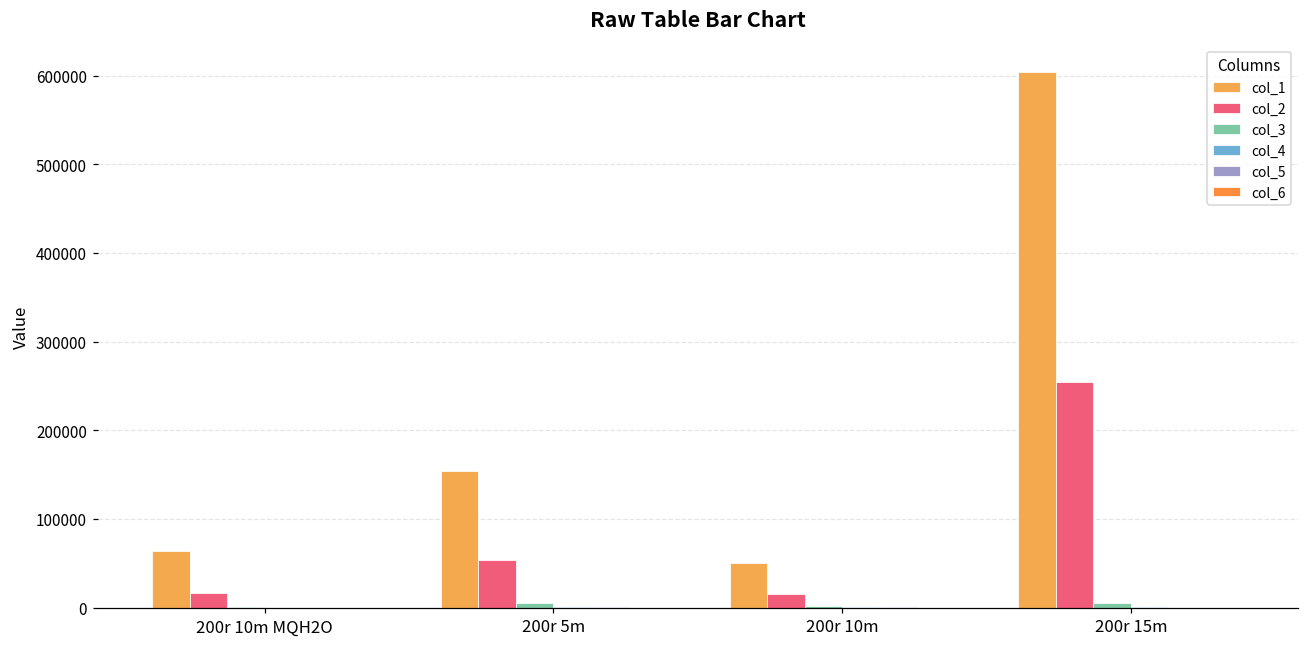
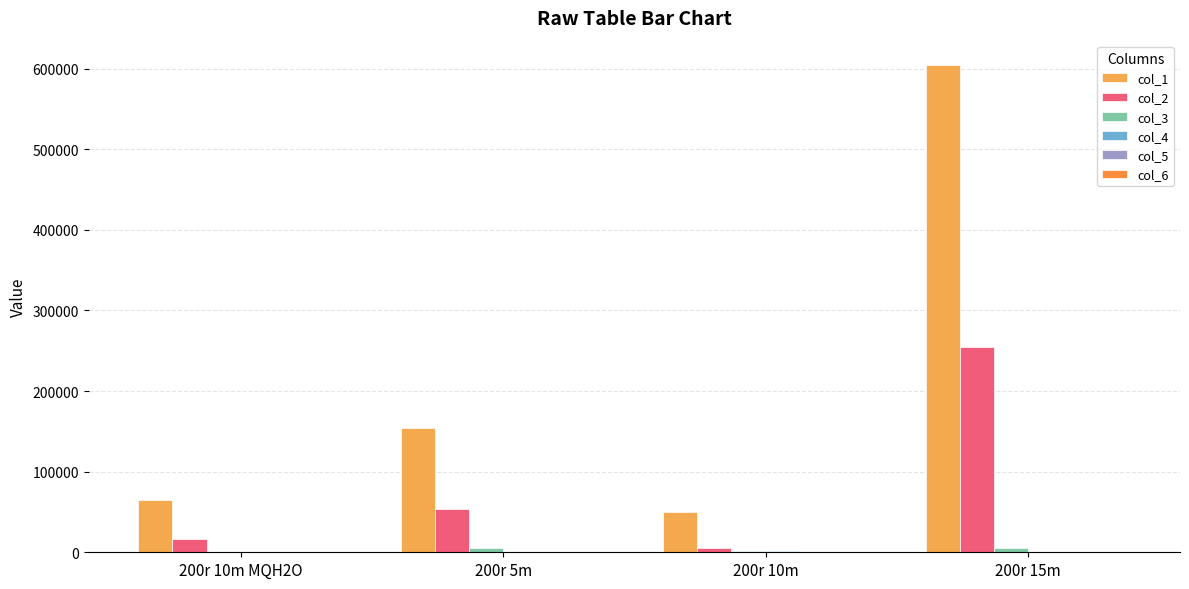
col_2, 200r 10m: 15000 -> 5000
